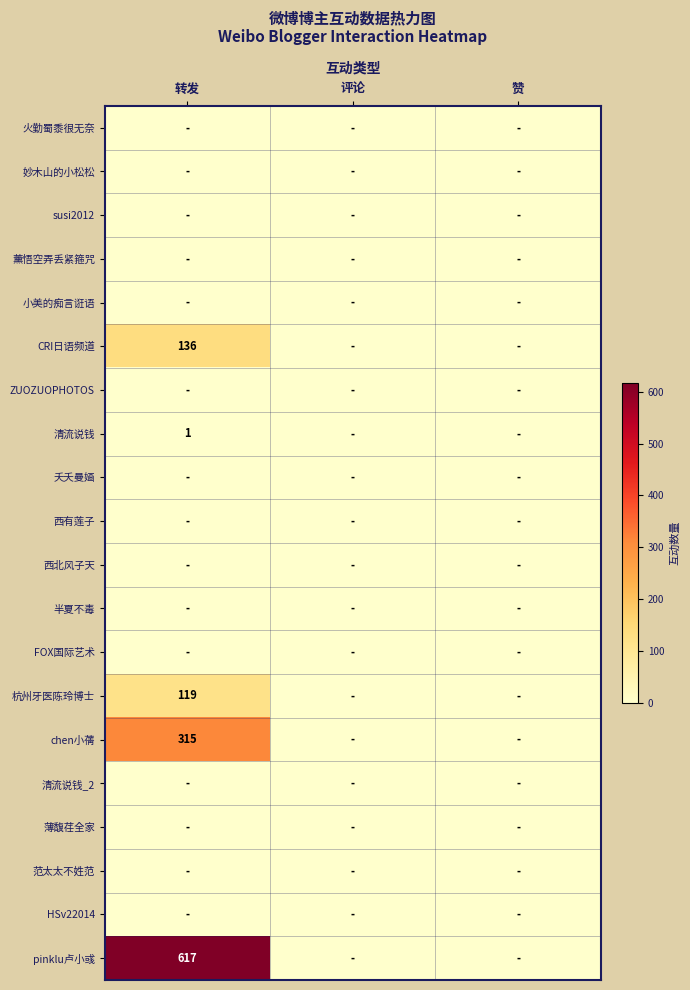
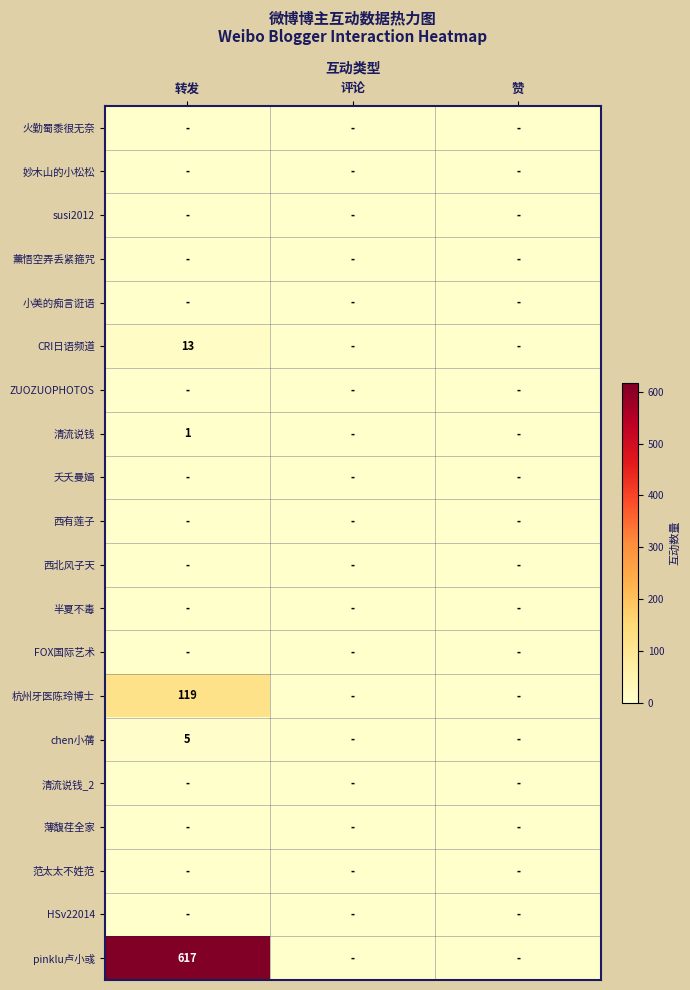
CRI日语频道, 转发: 136 -> 13
chen小蒨, 转发: 315 -> 5
